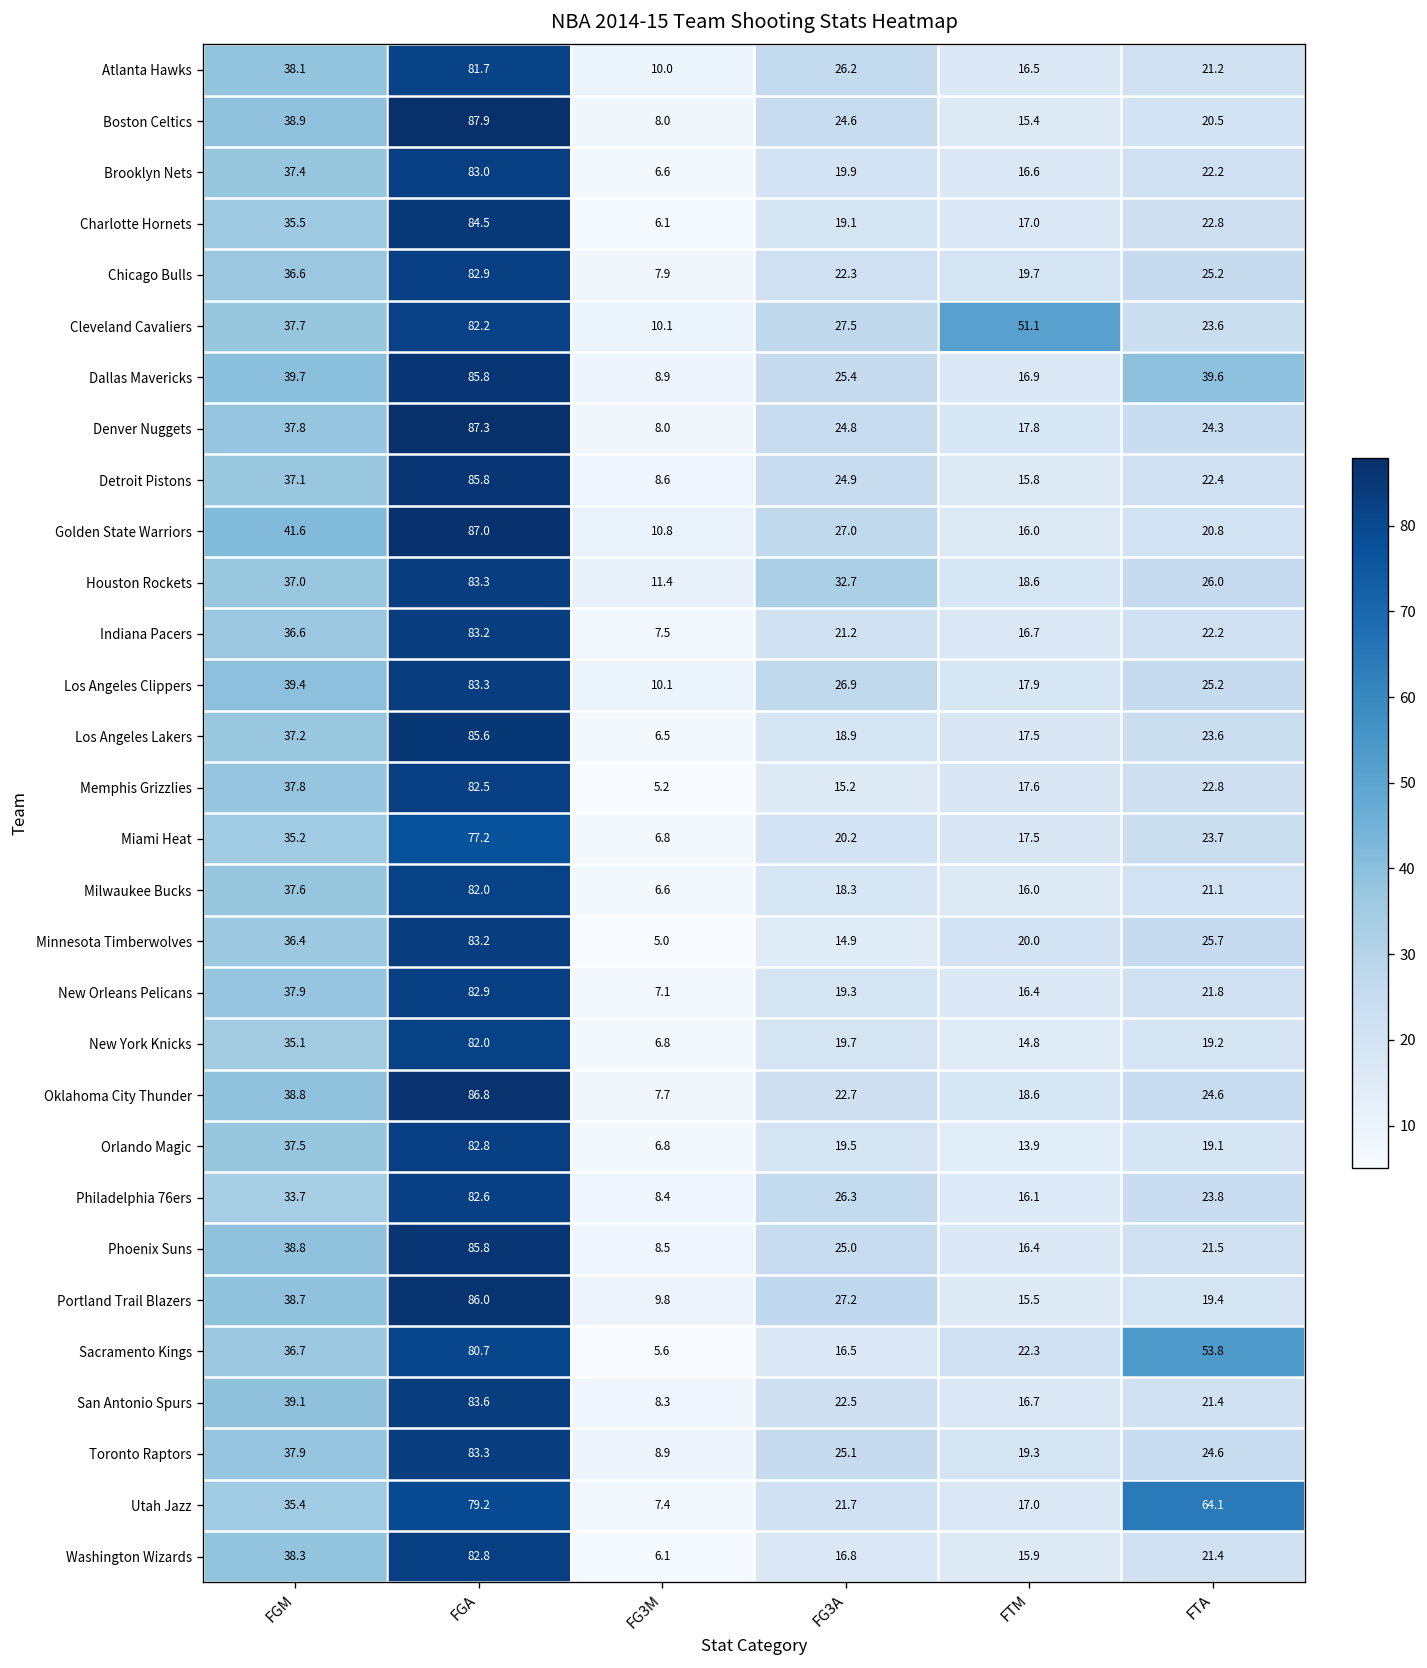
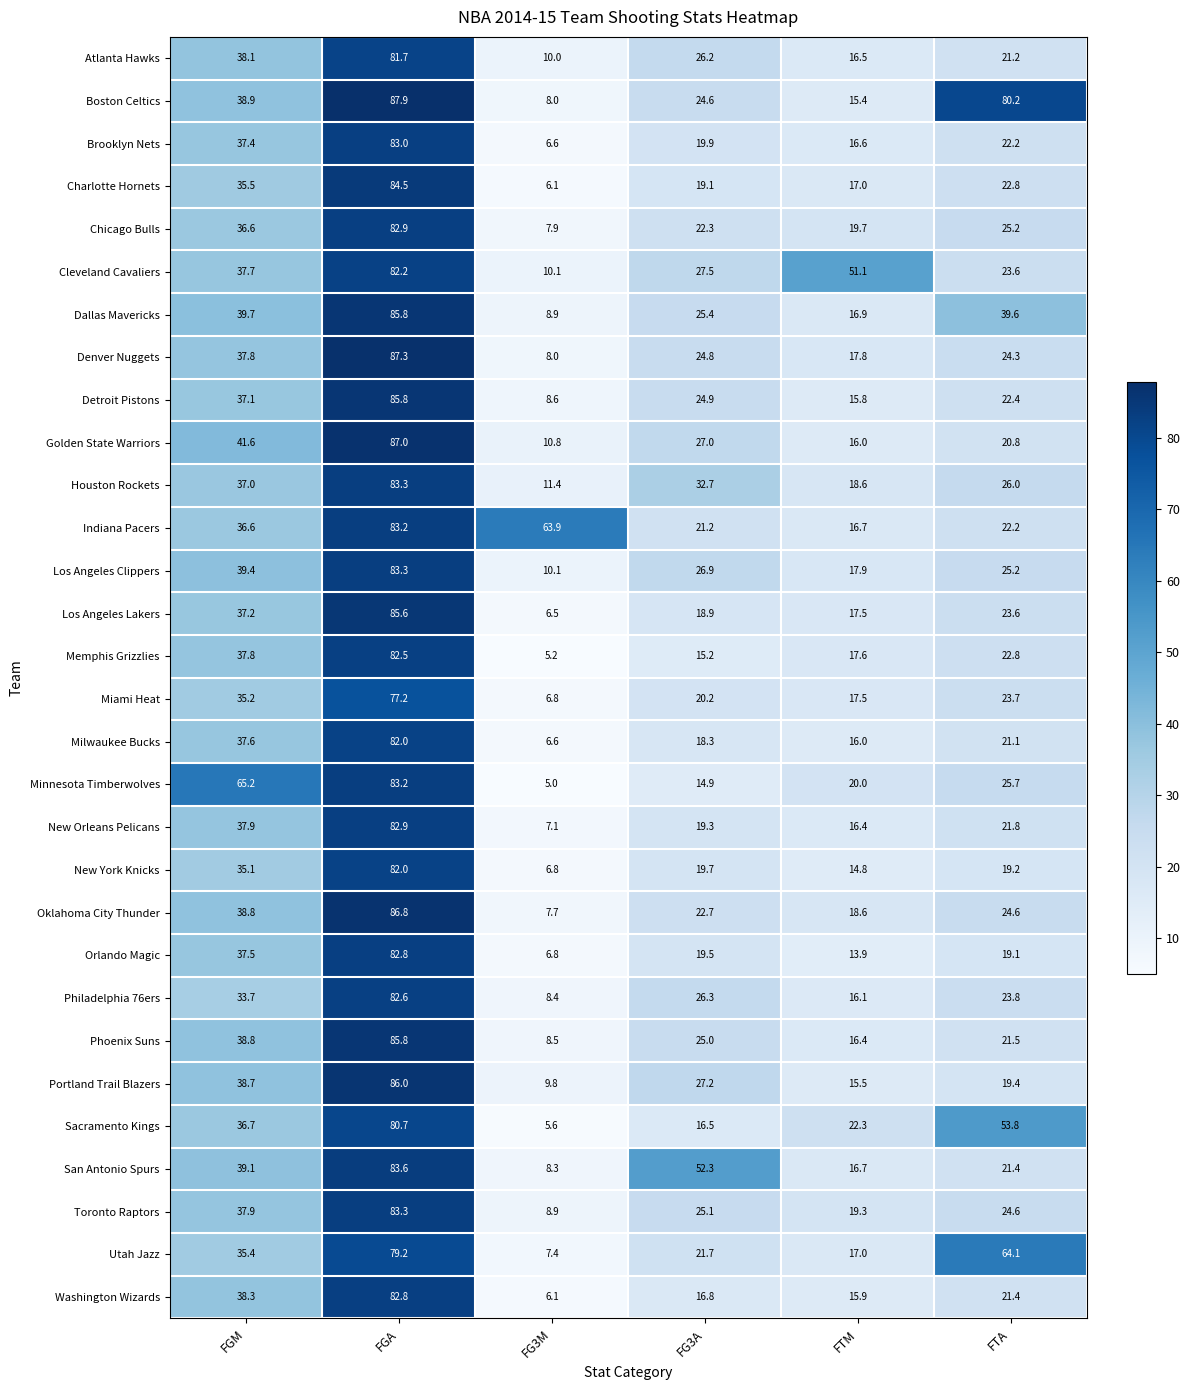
Boston Celtics, FTA: 20.5 -> 80.2
Indiana Pacers, FG3M: 7.5 -> 63.9
Minnesota Timberwolves, FGM: 36.4 -> 65.2
San Antonio Spurs, FG3A: 22.5 -> 52.3
